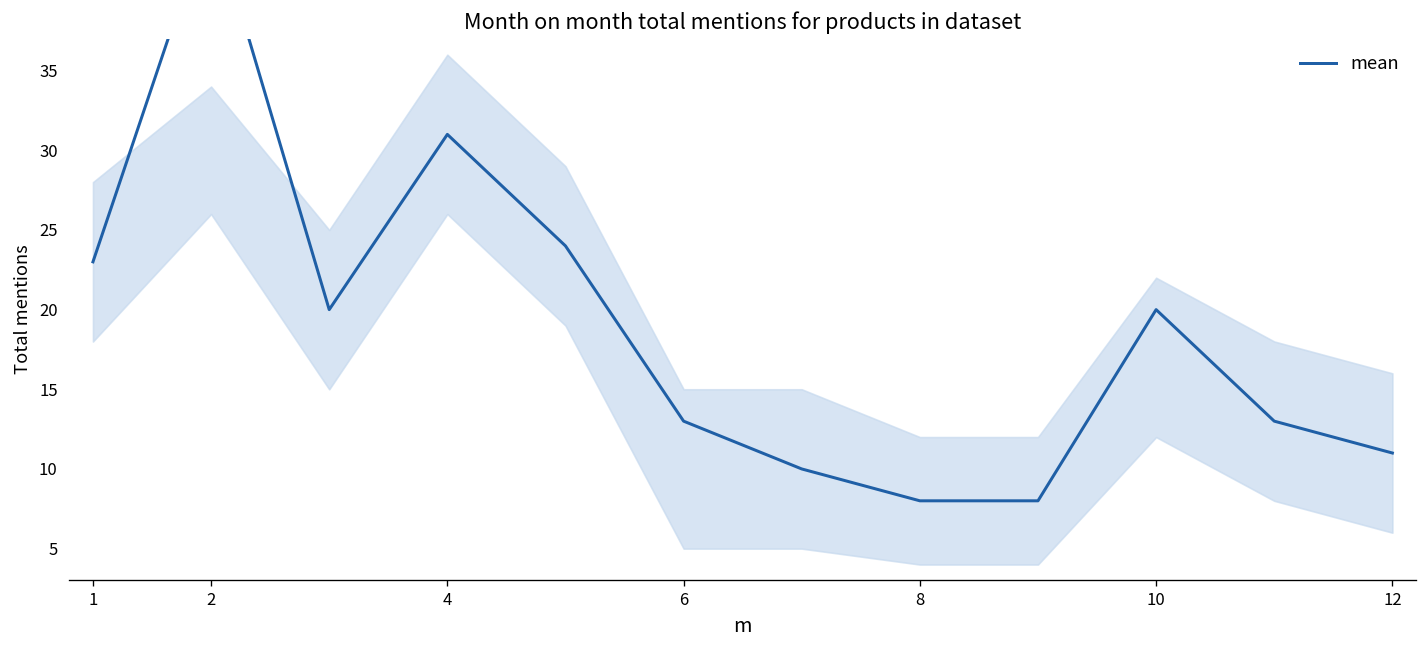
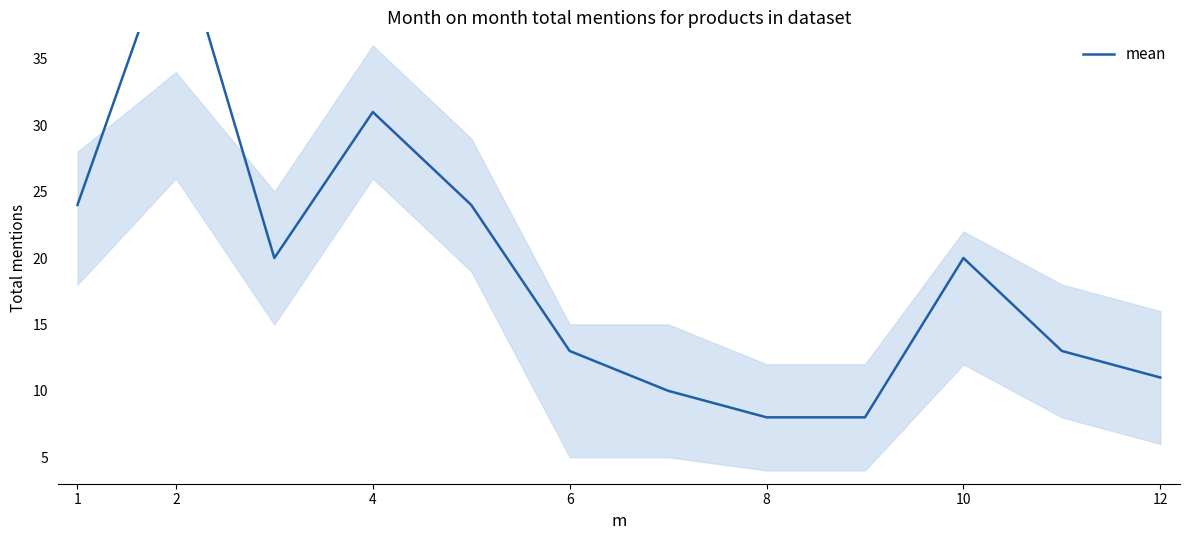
mean, 1: 23 -> 24
